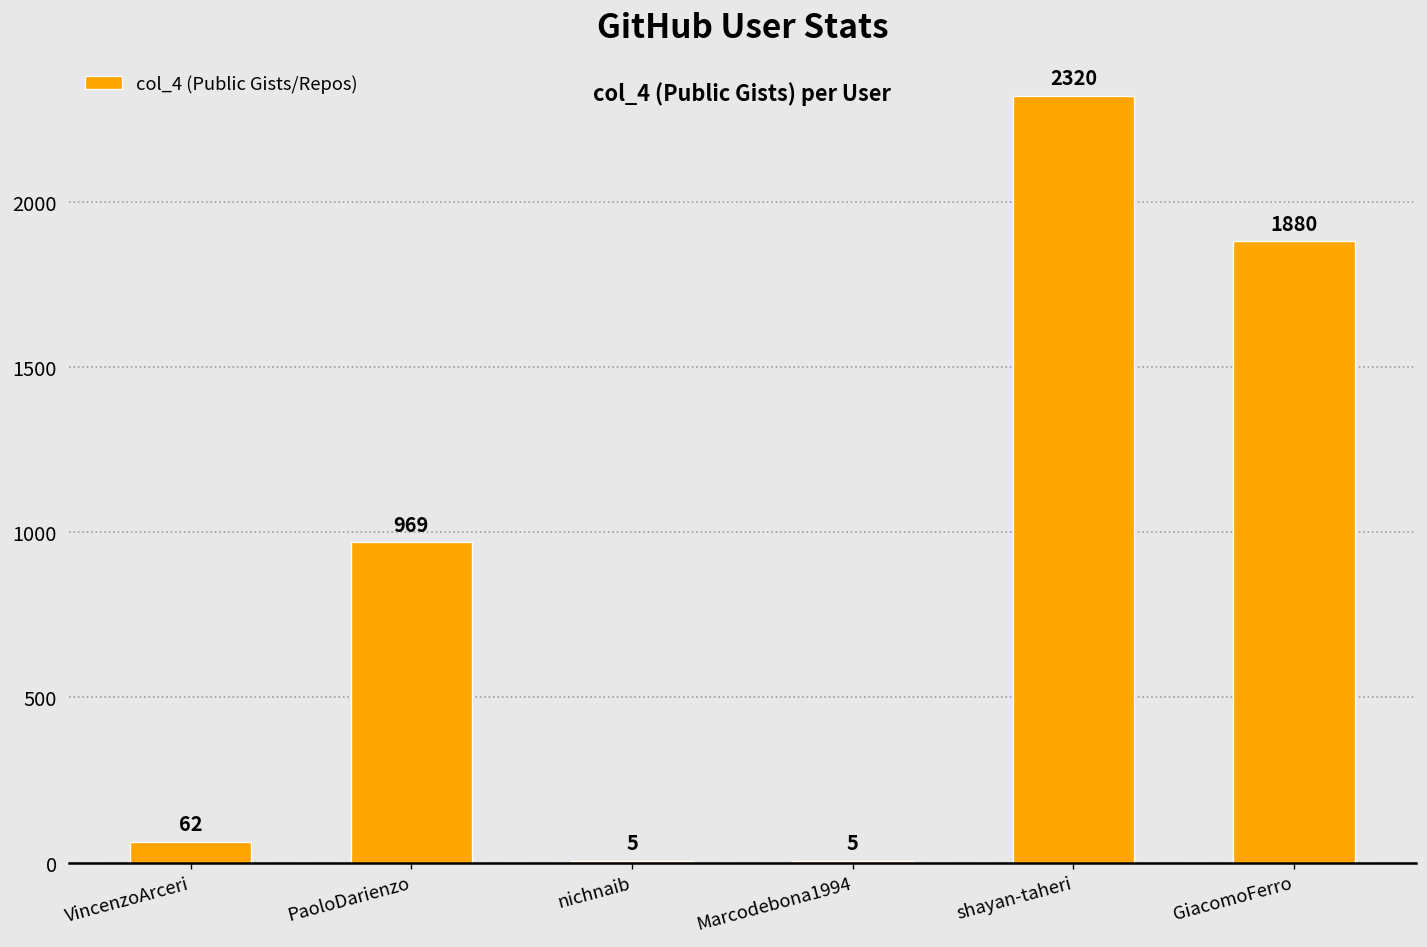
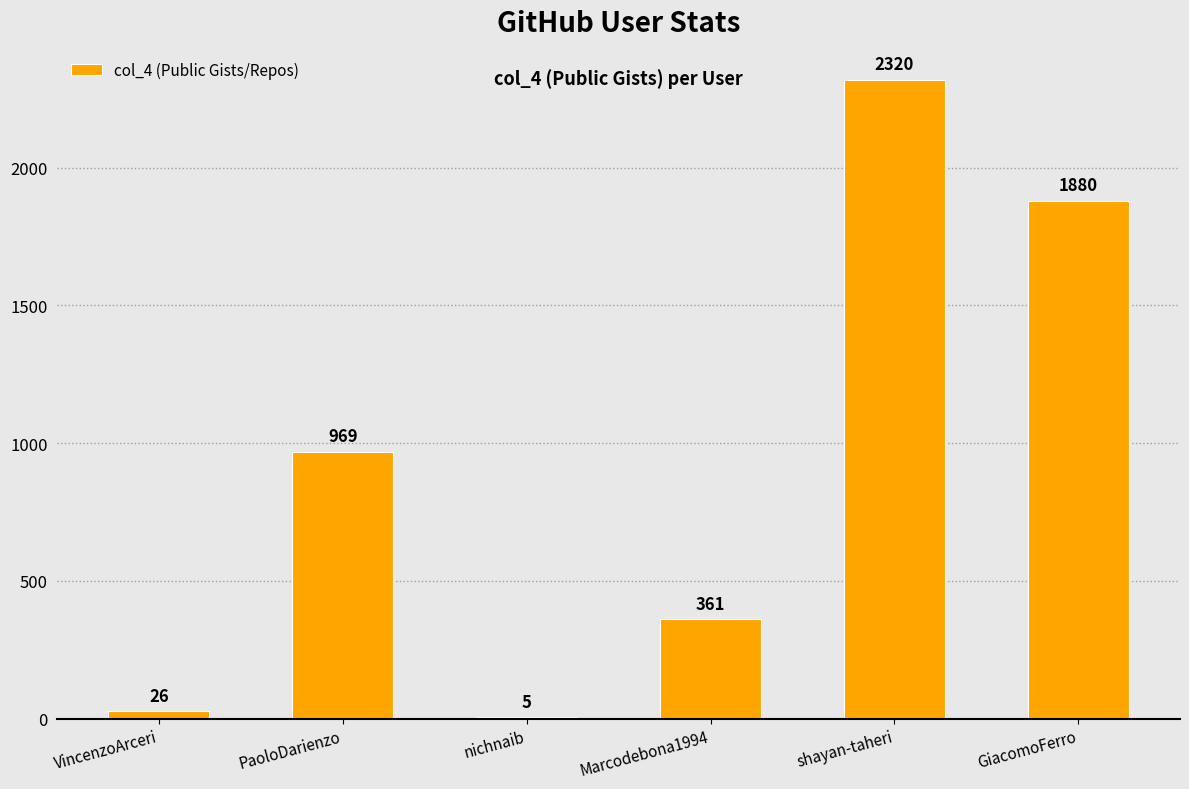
VincenzoArceri: 62 -> 26
Marcodebona1994: 5 -> 361
